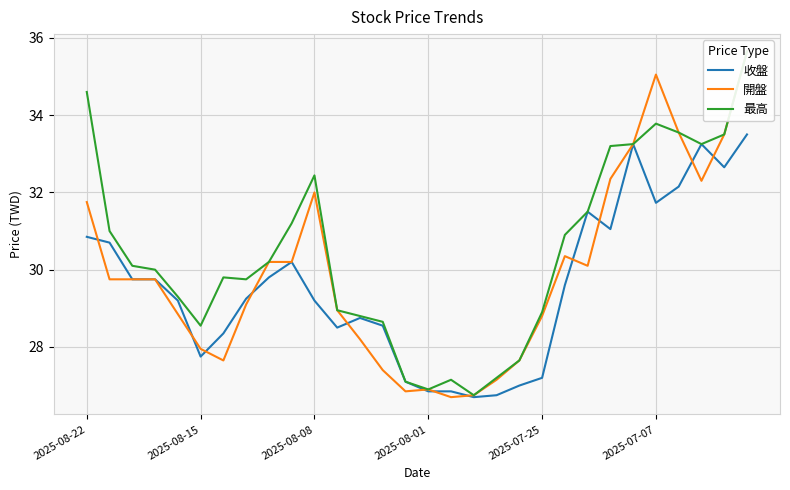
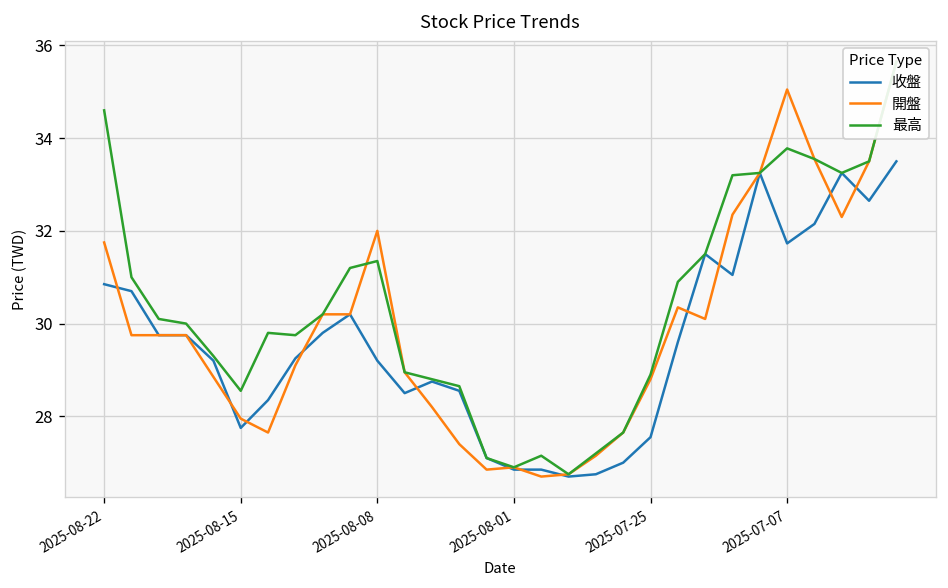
最高, 2025-08-08: 32.4 -> 31.4
收盤, 2025-07-25: 27.2 -> 27.6
